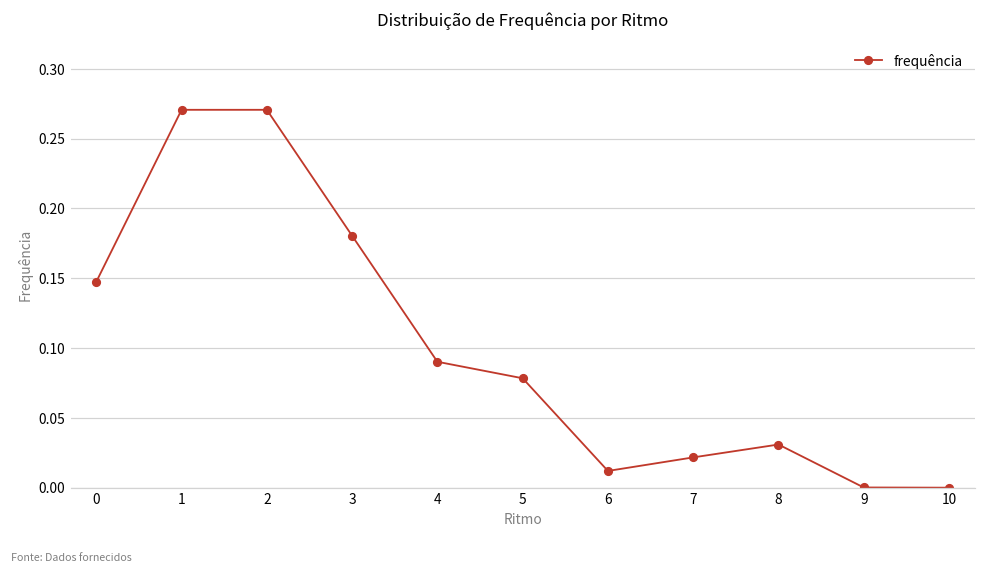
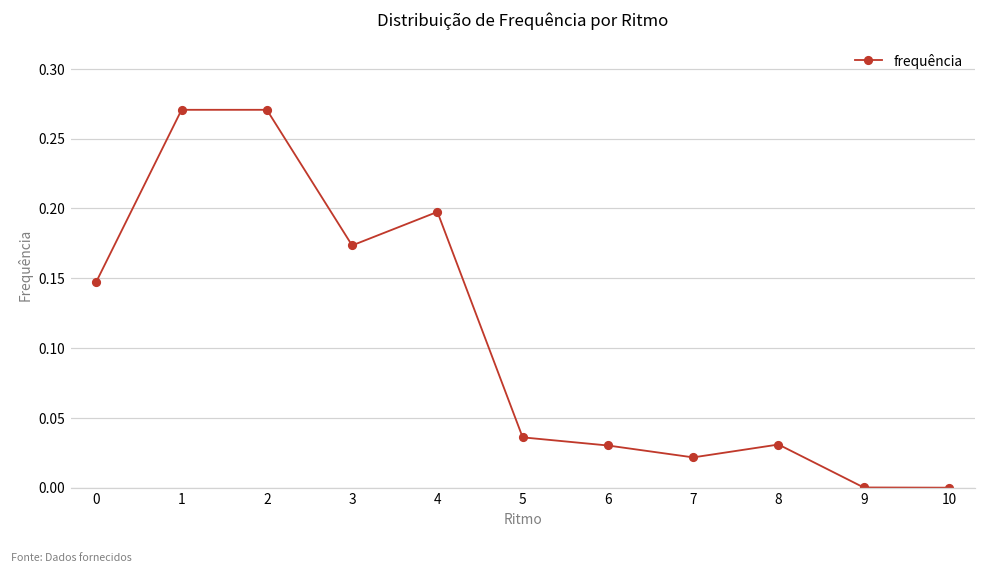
3: 0.180 -> 0.174
4: 0.090 -> 0.198
5: 0.078 -> 0.036
6: 0.012 -> 0.030
